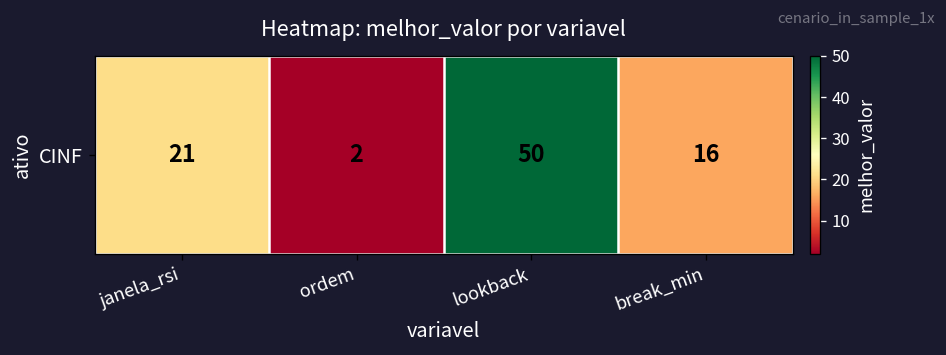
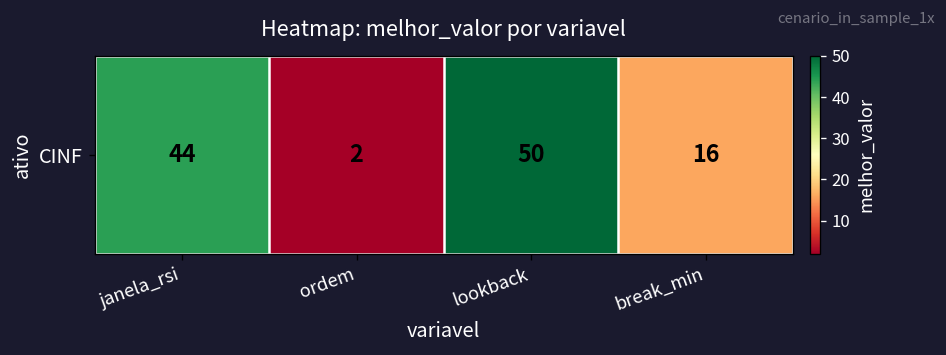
CINF, janela_rsi: 21 -> 44
